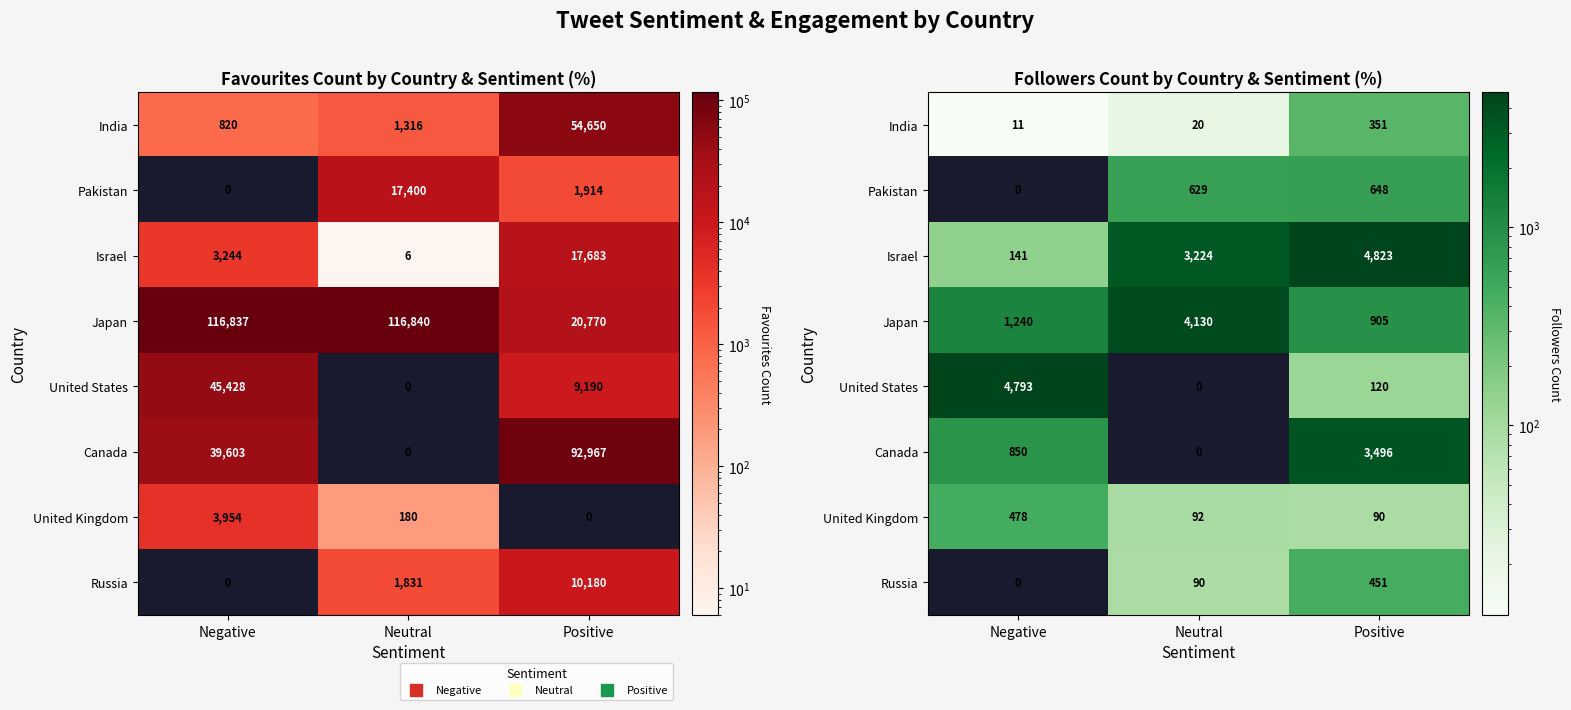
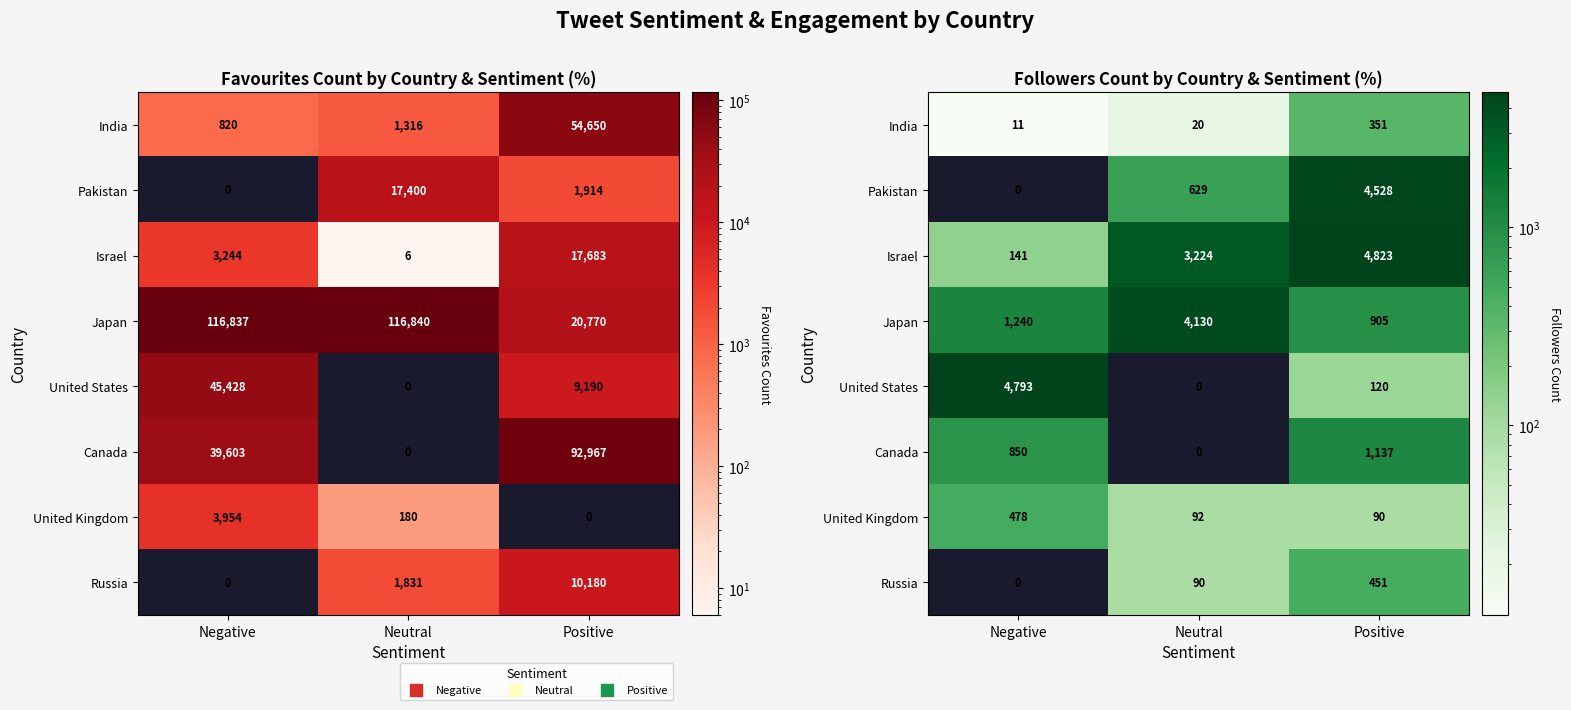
Followers Count by Country & Sentiment (%), Pakistan, Positive: 648 -> 4,528
Followers Count by Country & Sentiment (%), Canada, Positive: 3,496 -> 1,137
